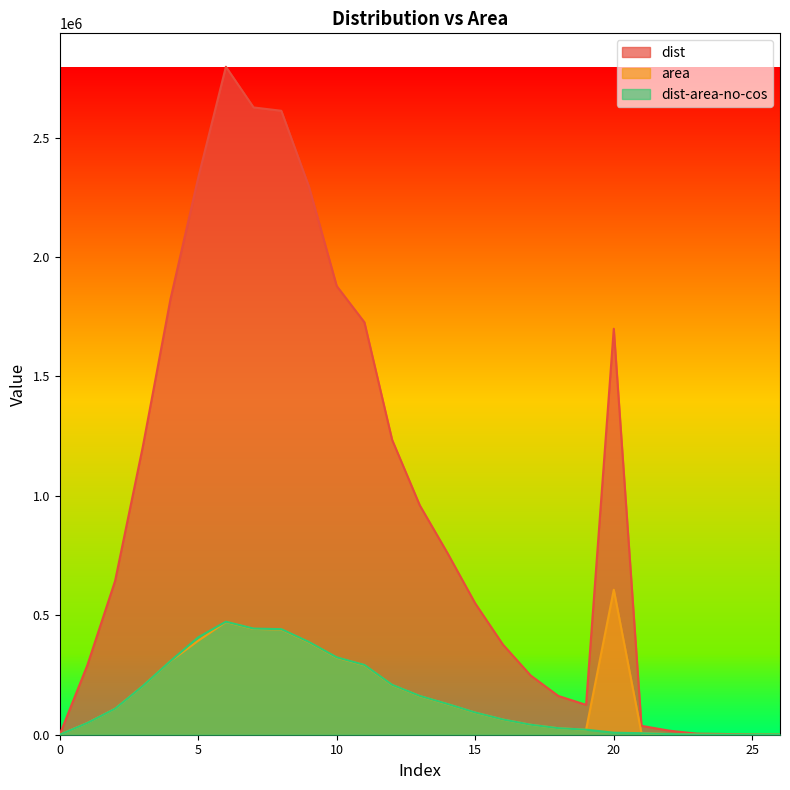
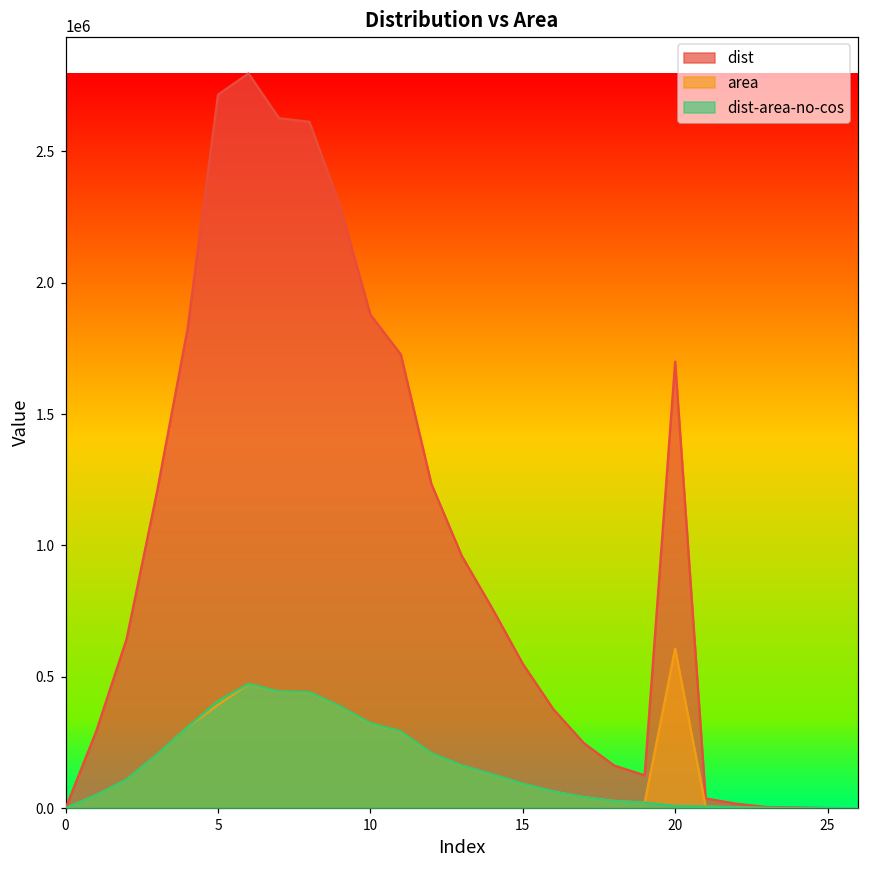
dist, 5: 2330000 -> 2720000
